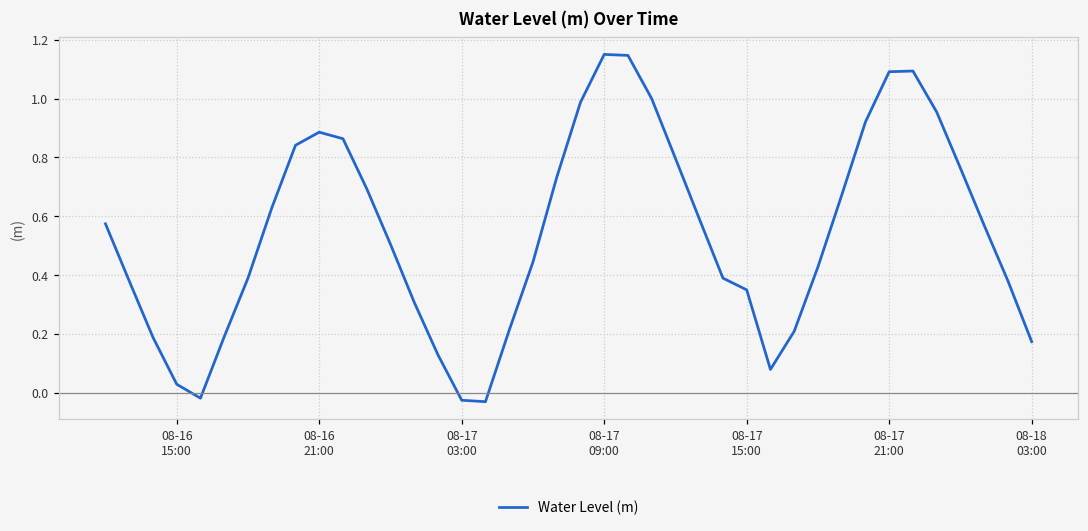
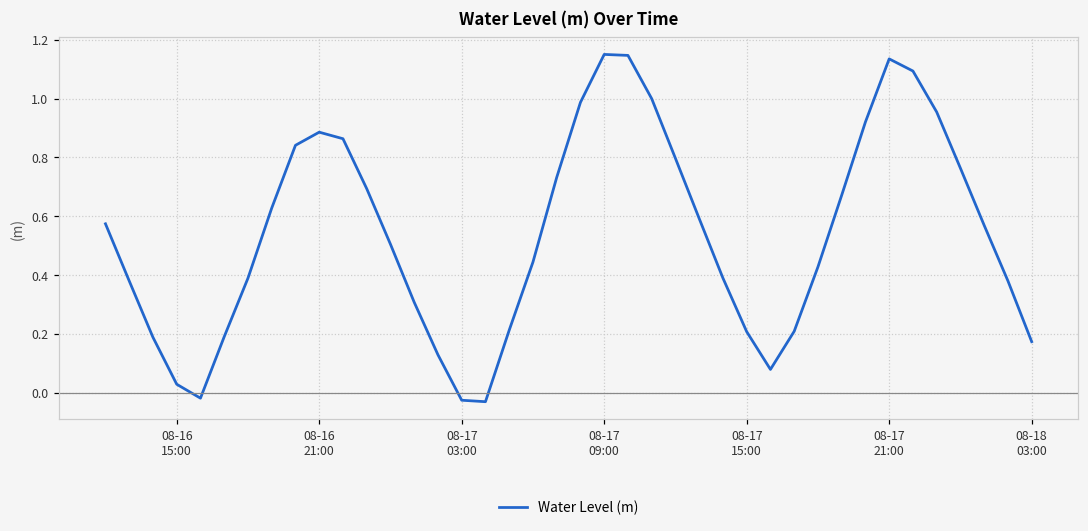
08-17 15:00: 0.35 -> 0.21
08-17 21:00: 1.09 -> 1.13
